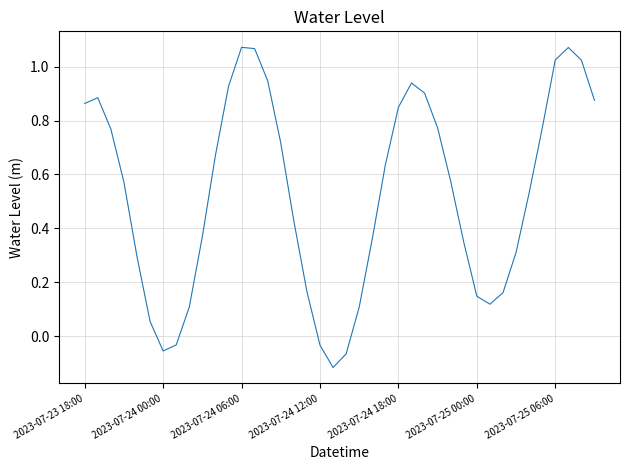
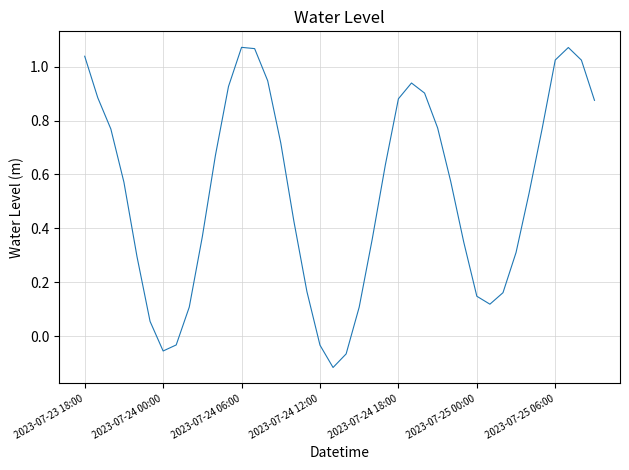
2023-07-23 18:00: 0.86 -> 1.04
2023-07-24 18:00: 0.85 -> 0.88
